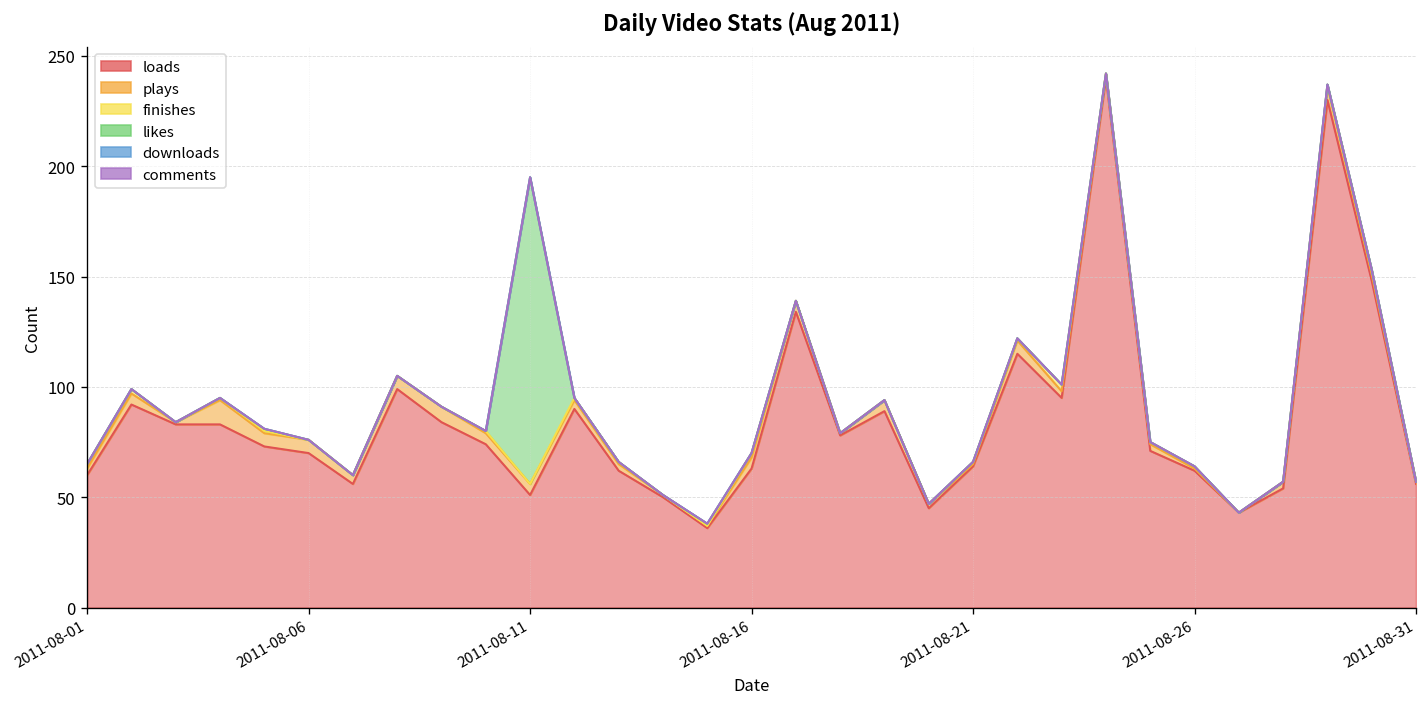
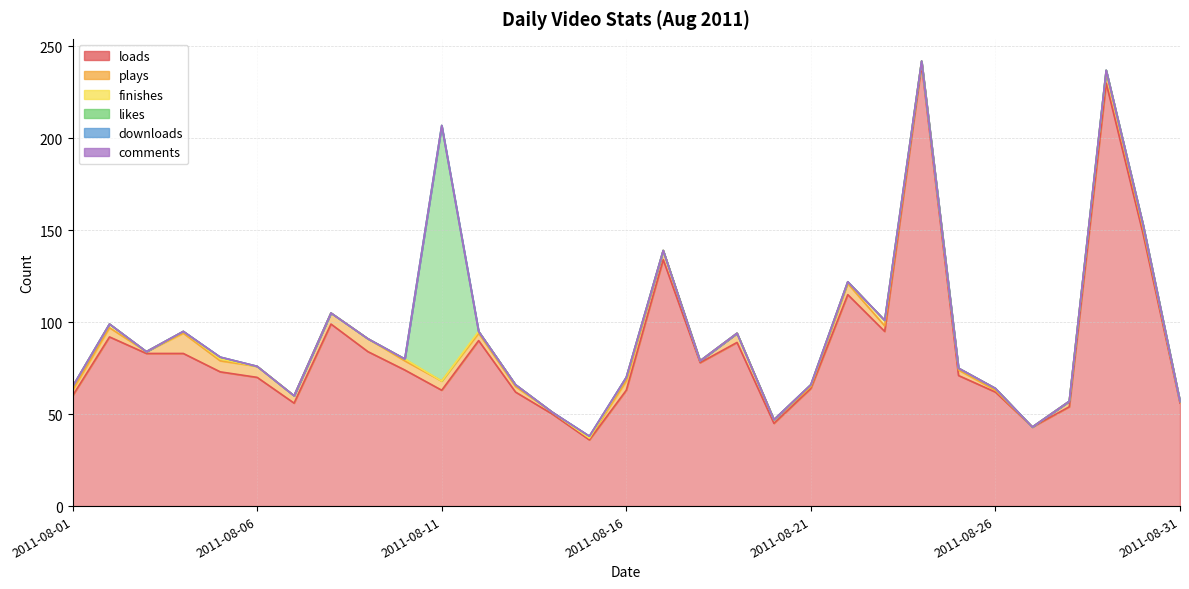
loads, 2011-08-11: 51 -> 63
